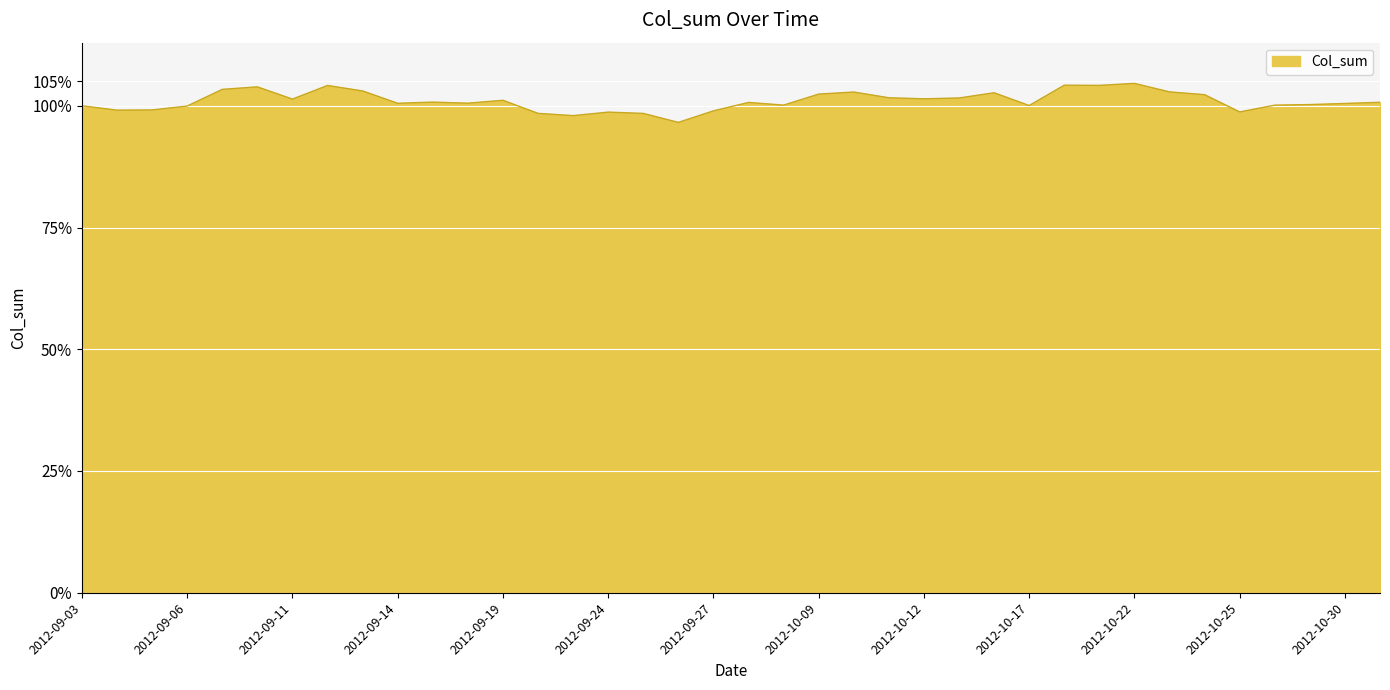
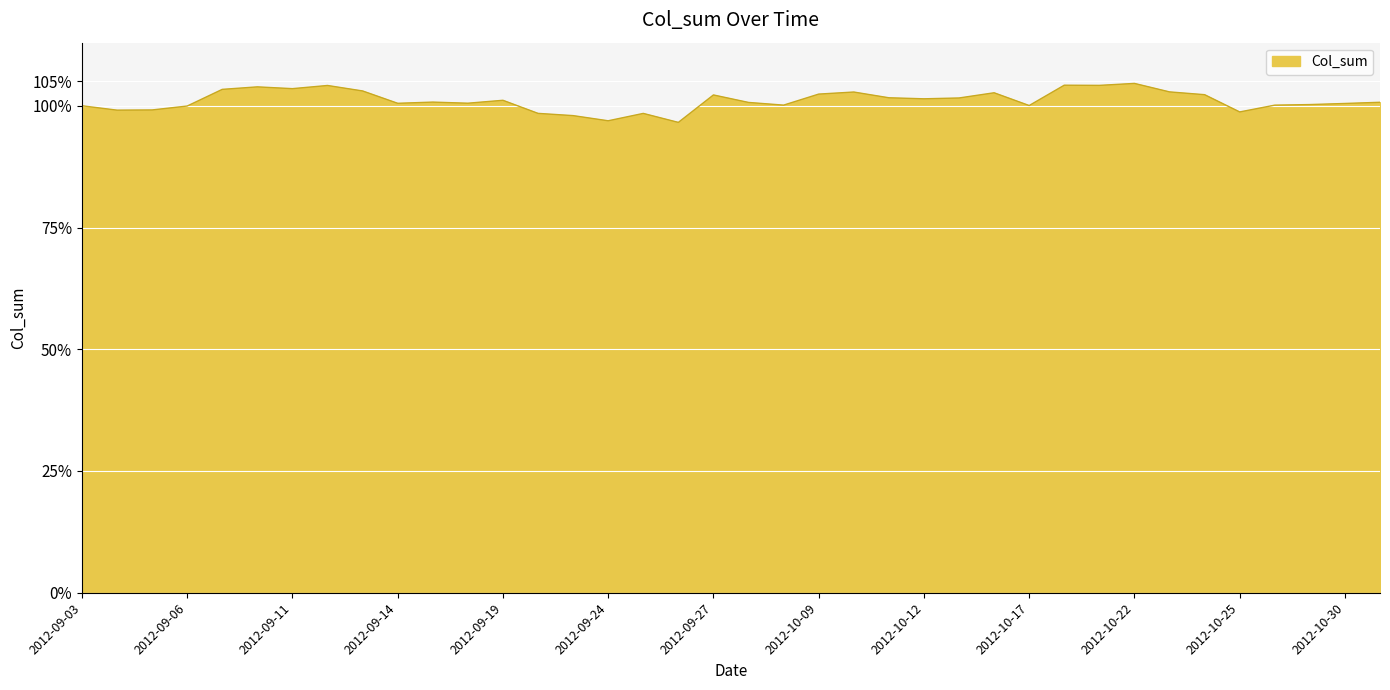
2012-09-11: 101% -> 104%
2012-09-24: 99% -> 97%
2012-09-27: 99% -> 102%
